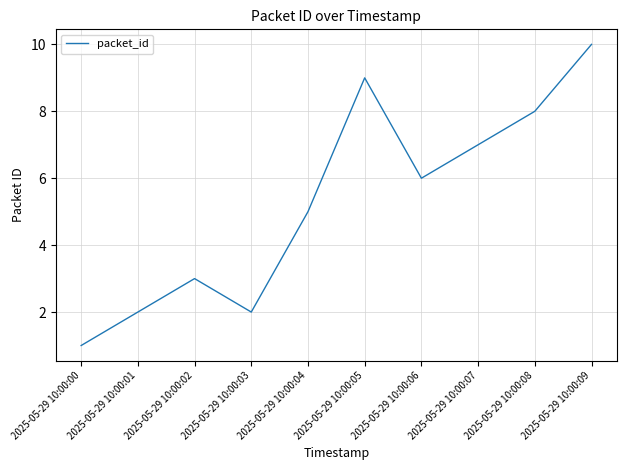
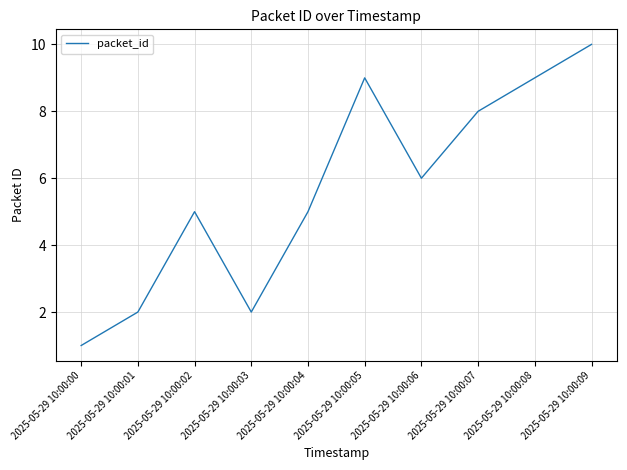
2025-05-29 10:00:02: 3 -> 5
2025-05-29 10:00:07: 7 -> 8
2025-05-29 10:00:08: 8 -> 9
